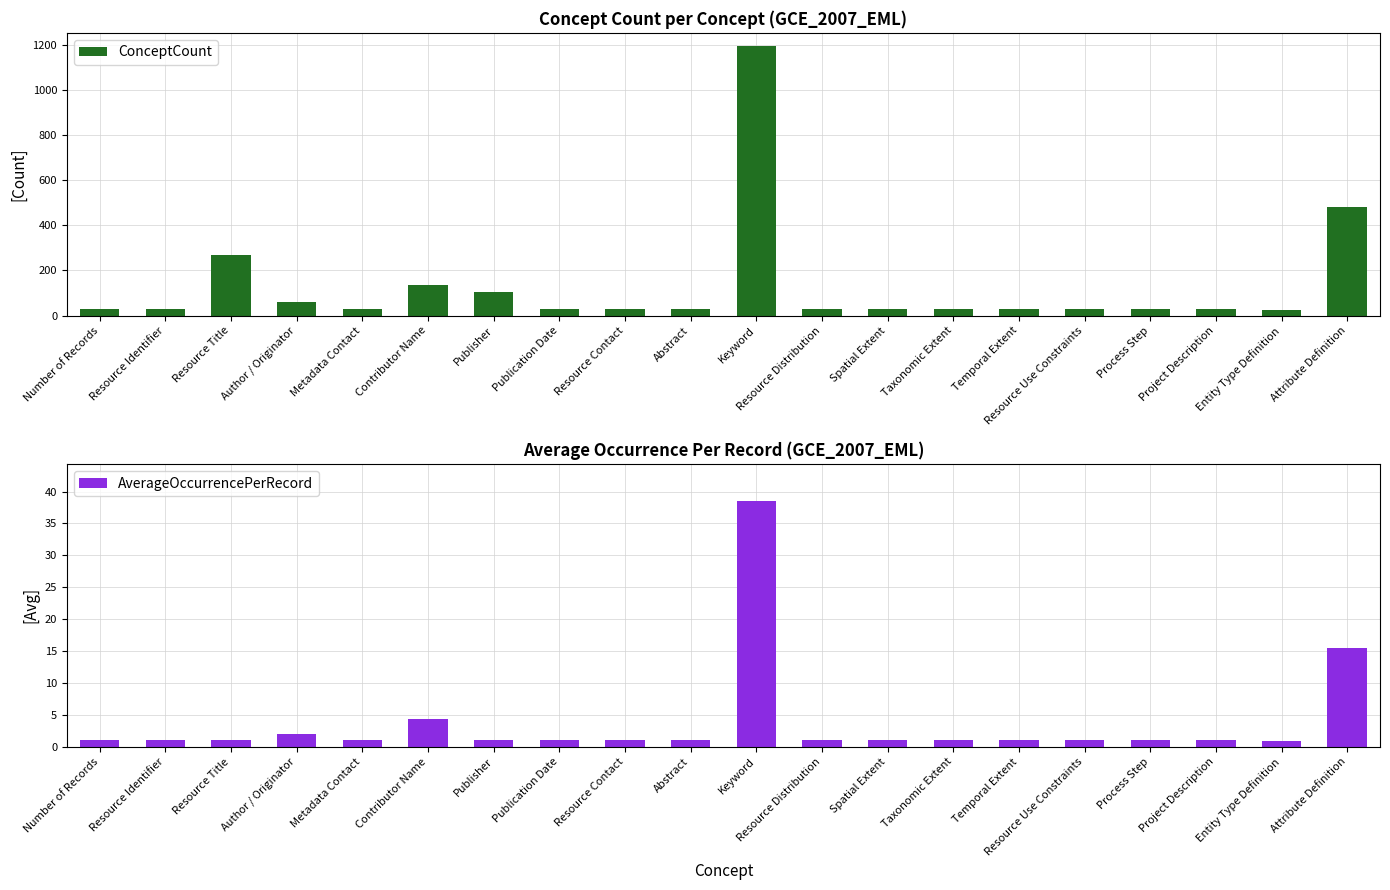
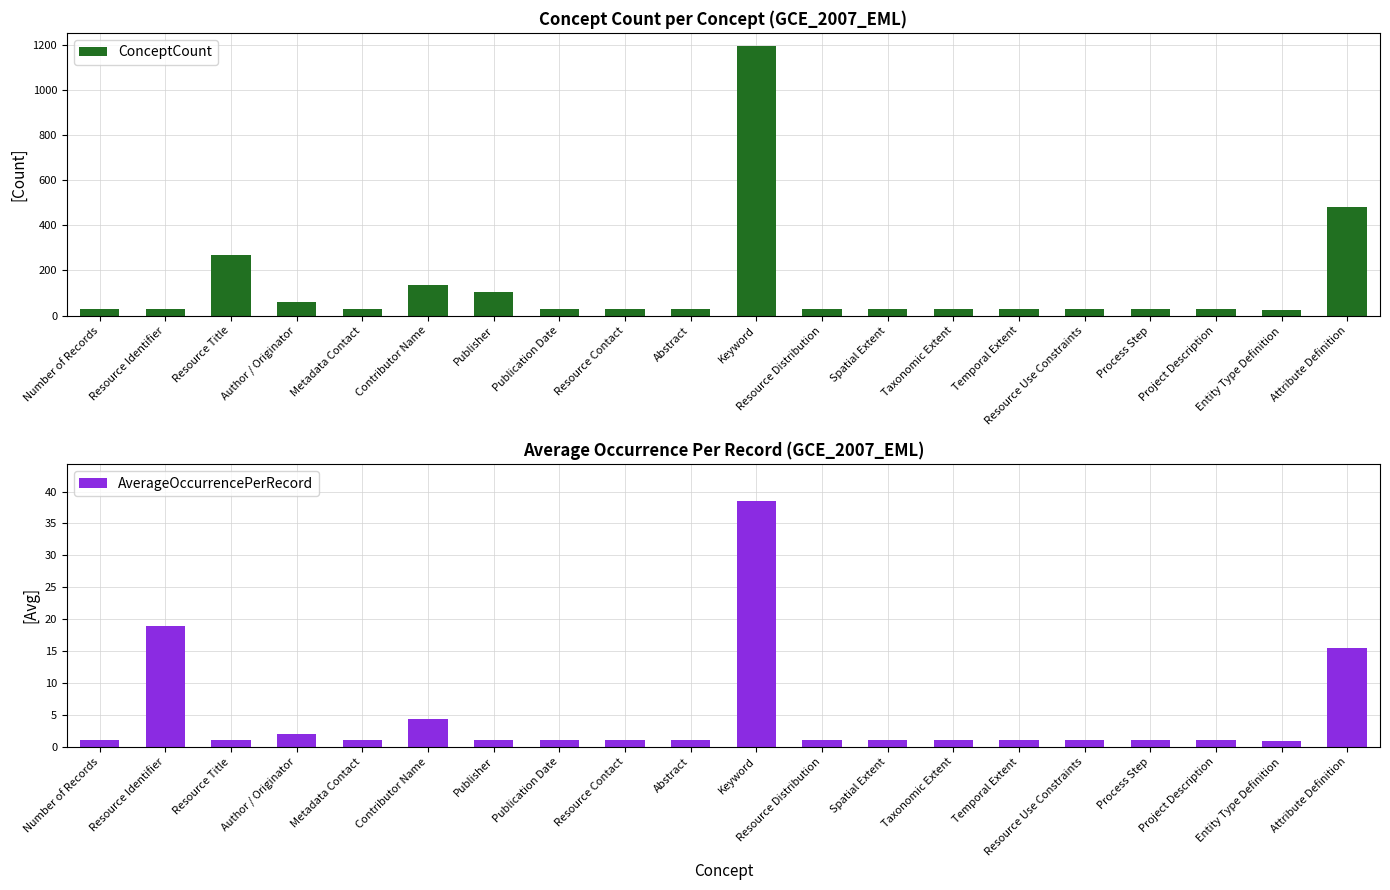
Average Occurrence Per Record (GCE_2007_EML), Resource Identifier: 1 -> 19
